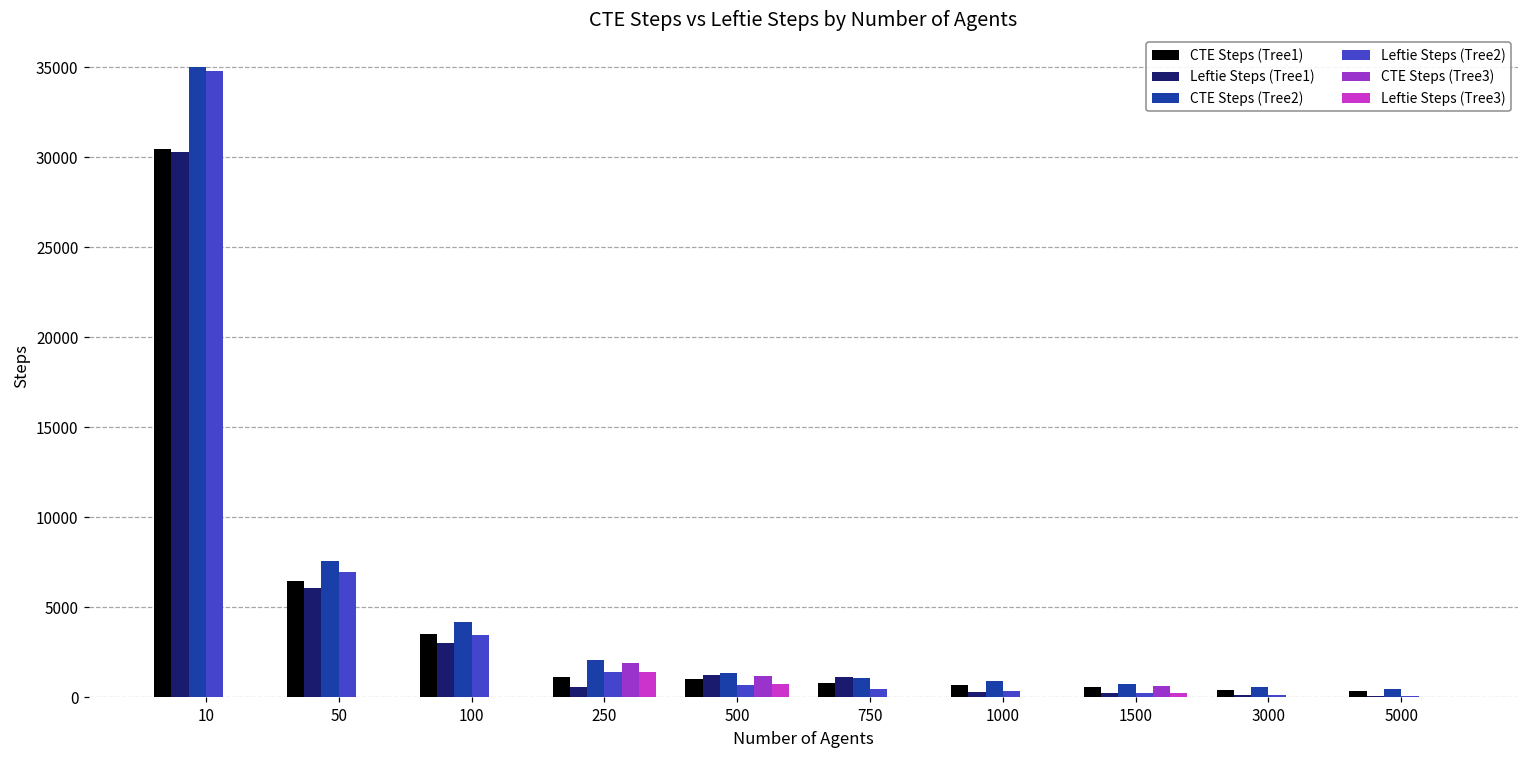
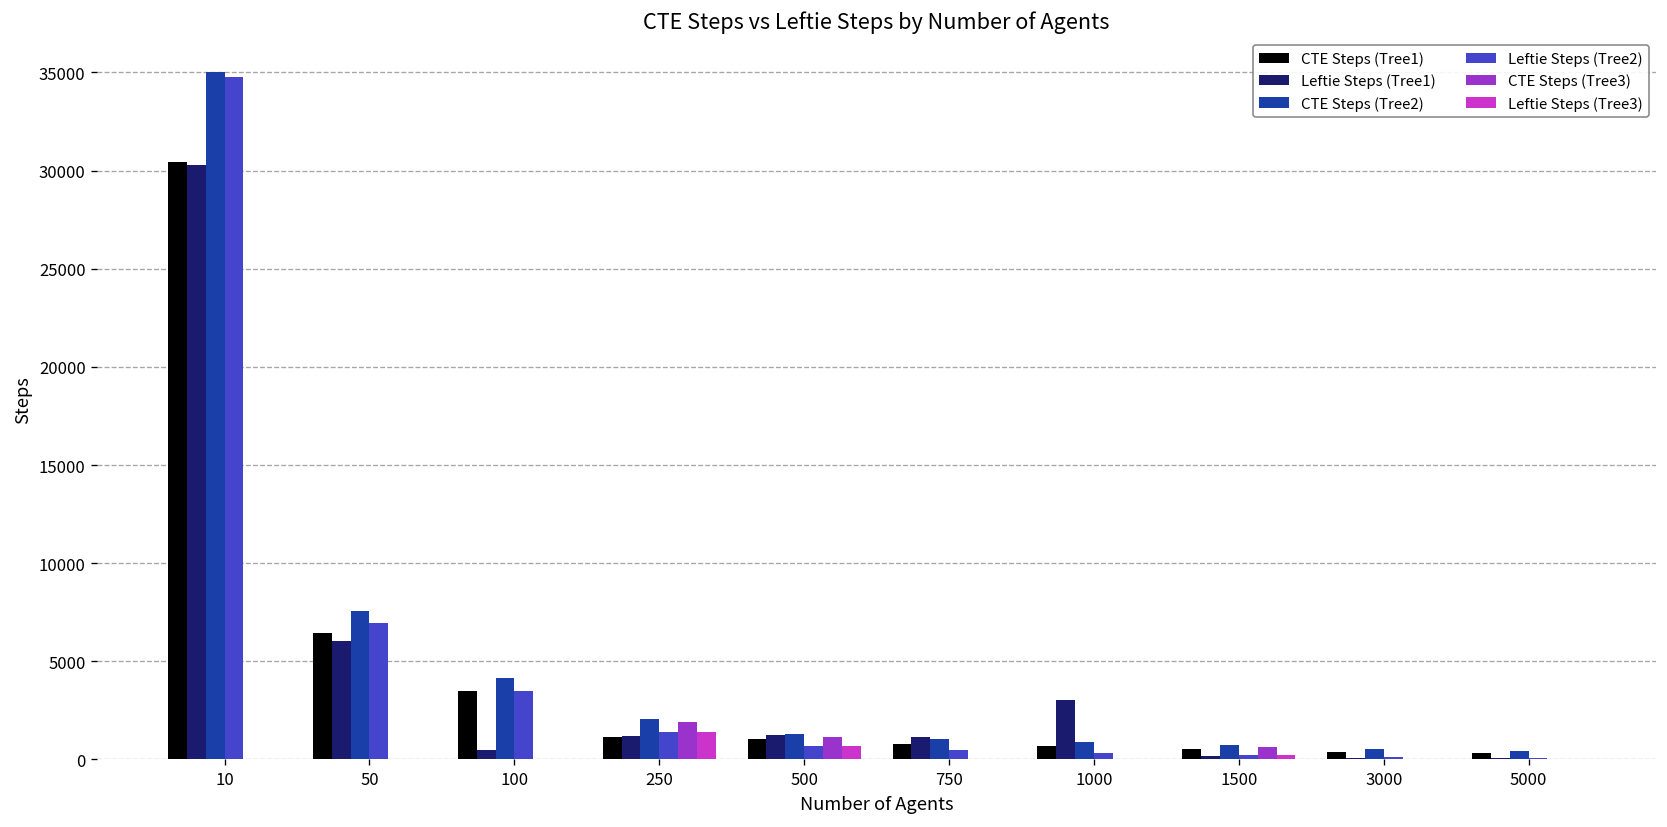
Leftie Steps (Tree1), 100: 3000 -> 500
Leftie Steps (Tree1), 250: 600 -> 1200
Leftie Steps (Tree1), 1000: 300 -> 3000
